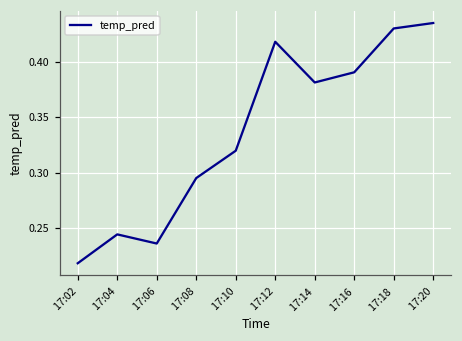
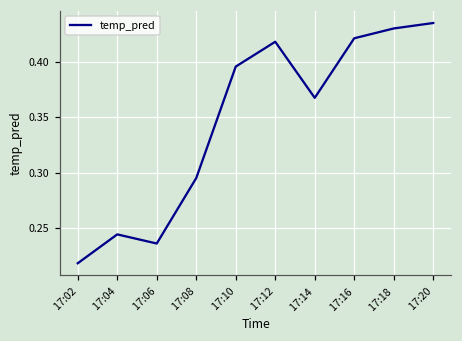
17:10: 0.320 -> 0.396
17:14: 0.381 -> 0.367
17:16: 0.390 -> 0.421
